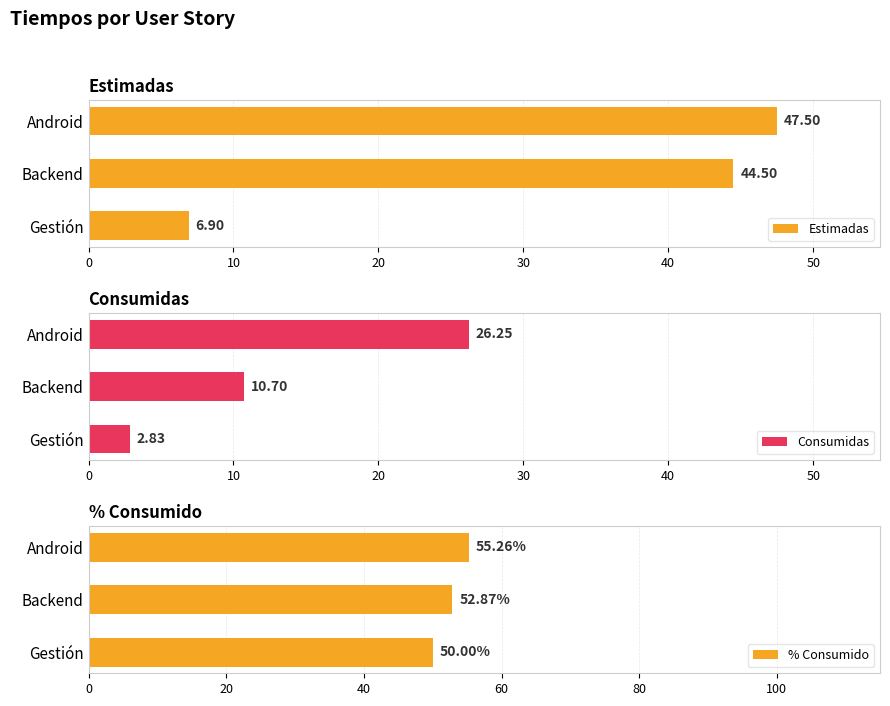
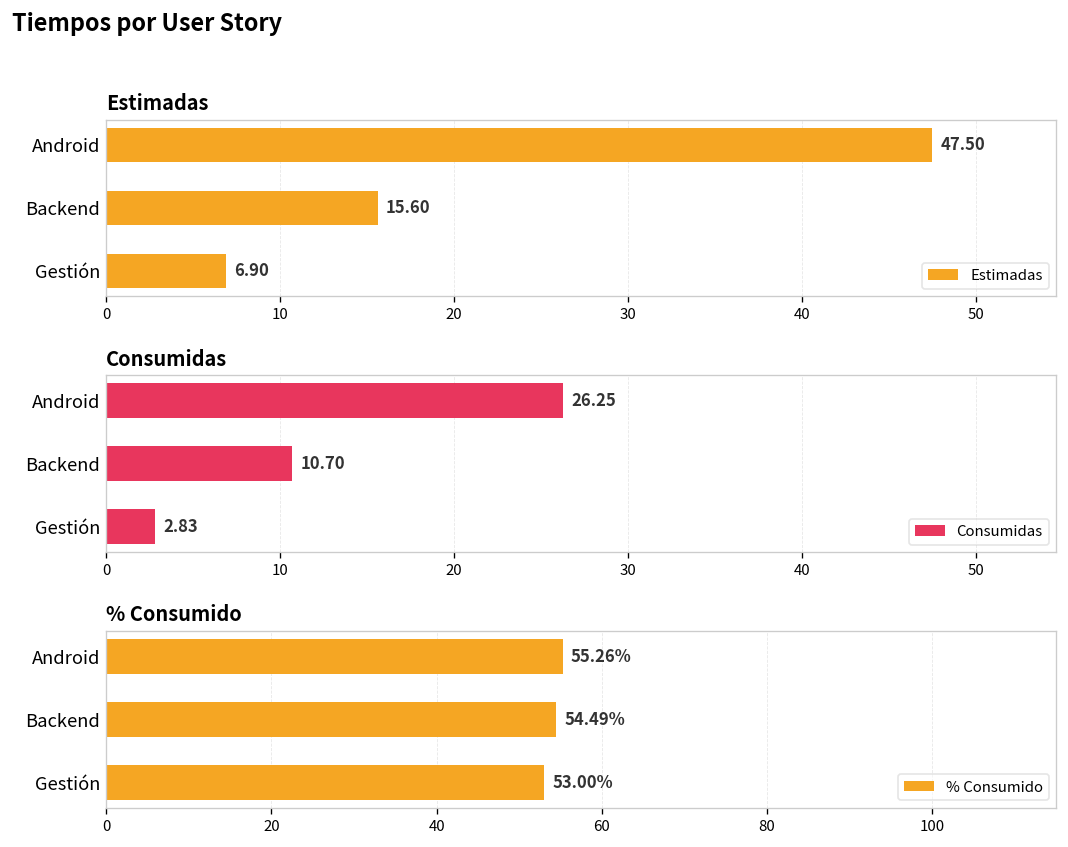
Estimadas, Backend: 44.50 -> 15.60
% Consumido, Backend: 52.87% -> 54.49%
% Consumido, Gestión: 50.00% -> 53.00%
